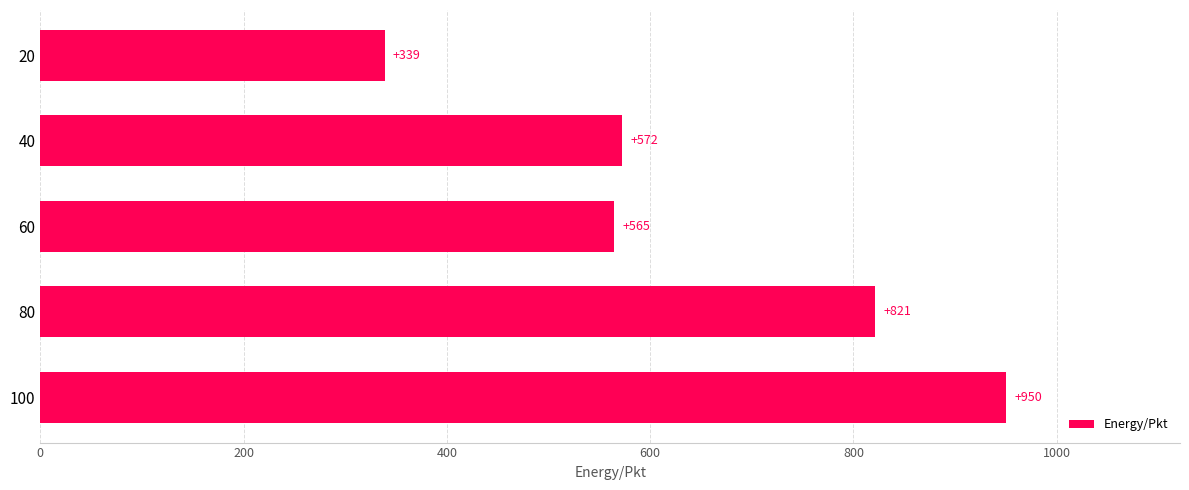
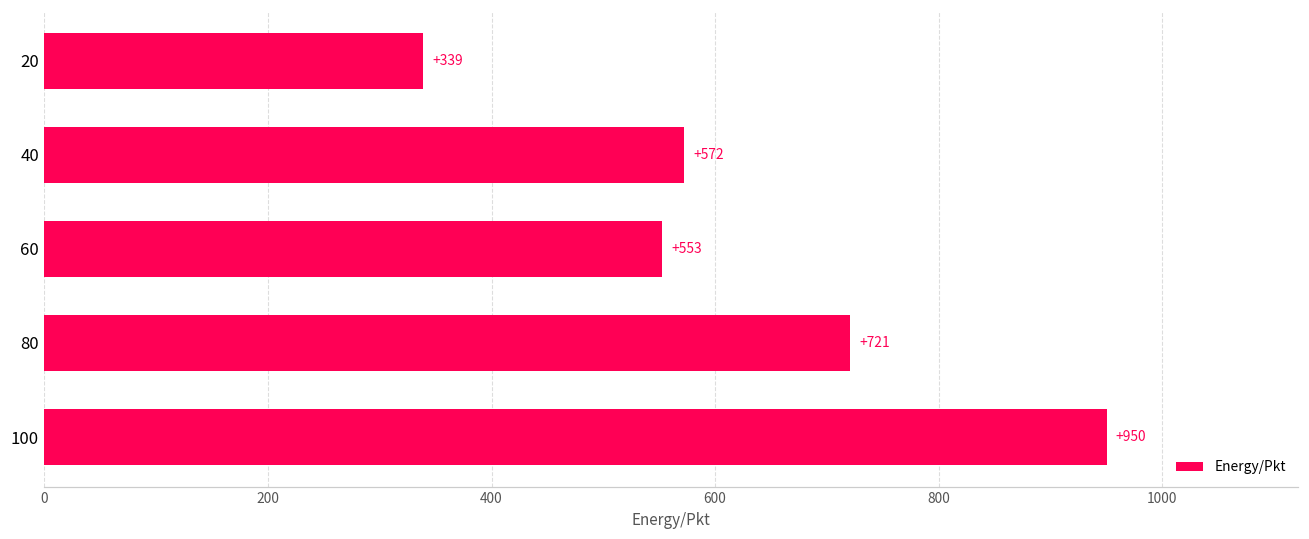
60: +565 -> +553
80: +821 -> +721
